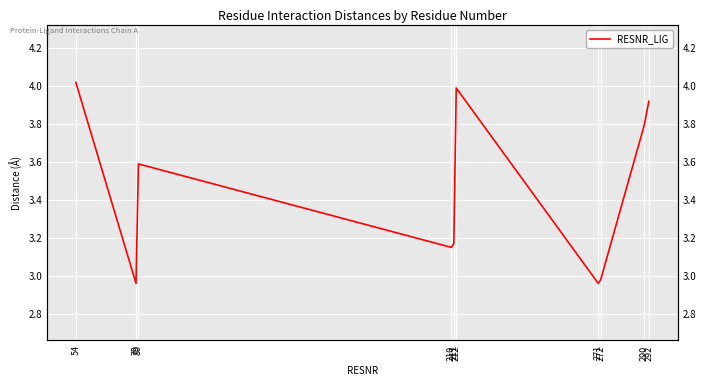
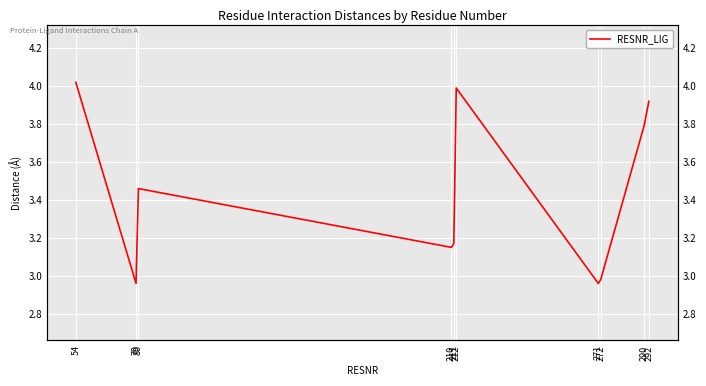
80: 3.59 -> 3.46
